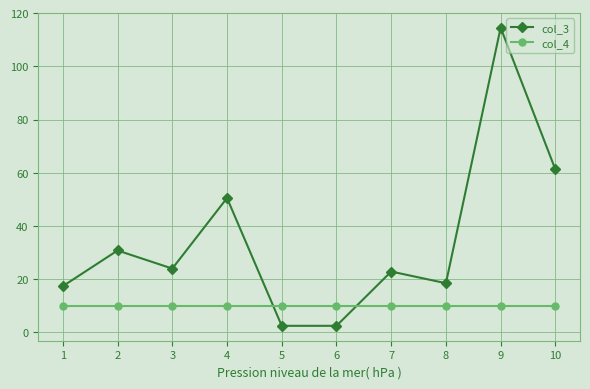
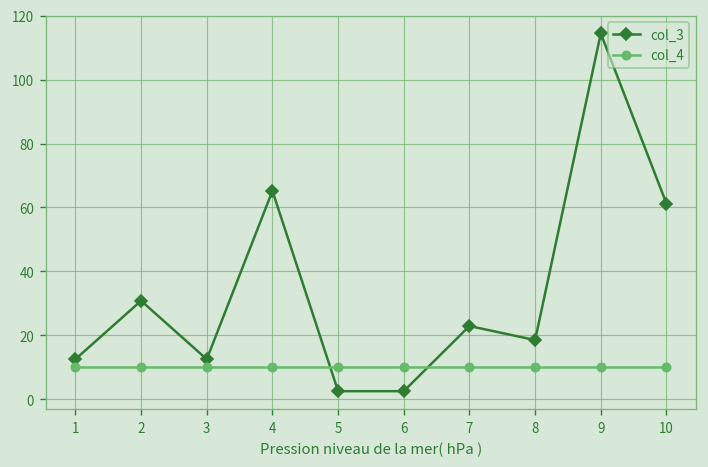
col_3, 1: 17 -> 13
col_3, 3: 24 -> 13
col_3, 4: 51 -> 65
